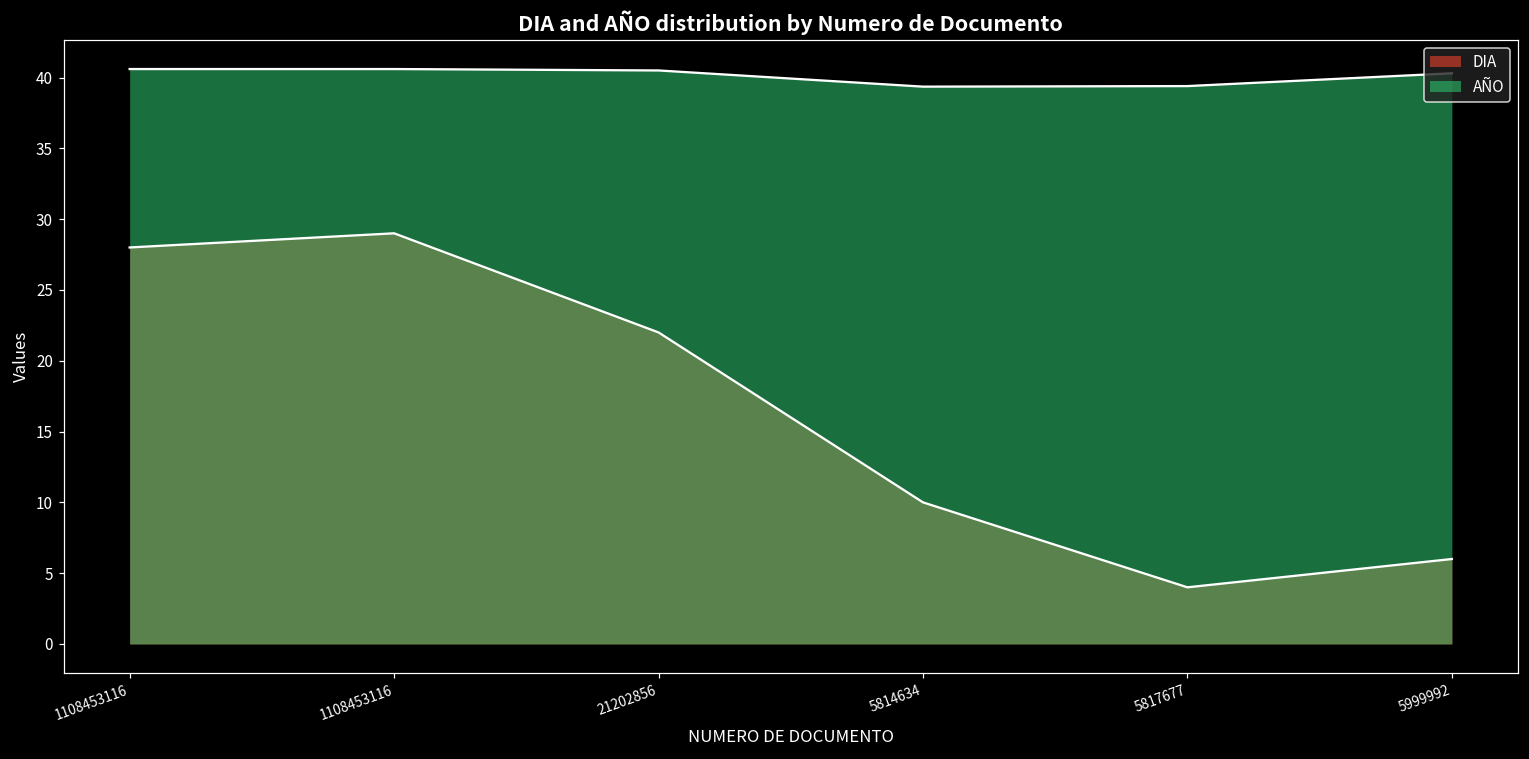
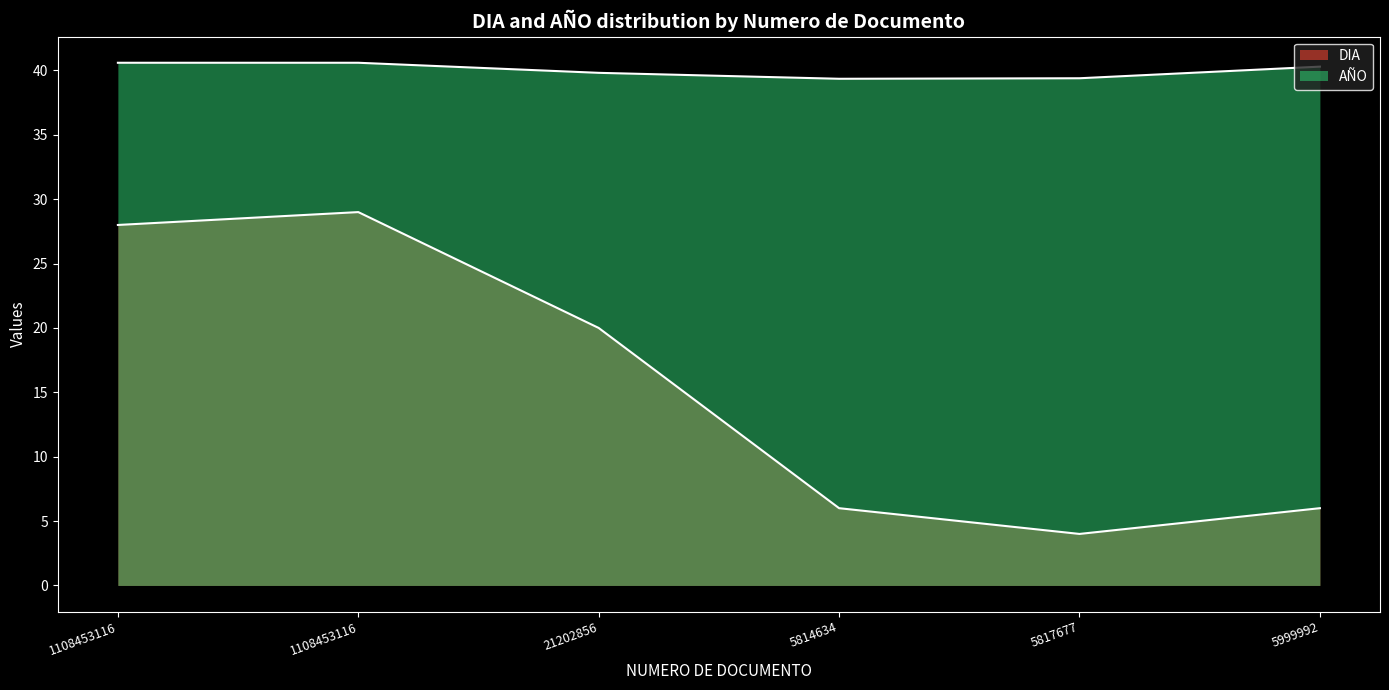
DIA, 21202856: 22 -> 20
AÑO, 21202856: 40.5 -> 39.8
DIA, 5814634: 10 -> 6
